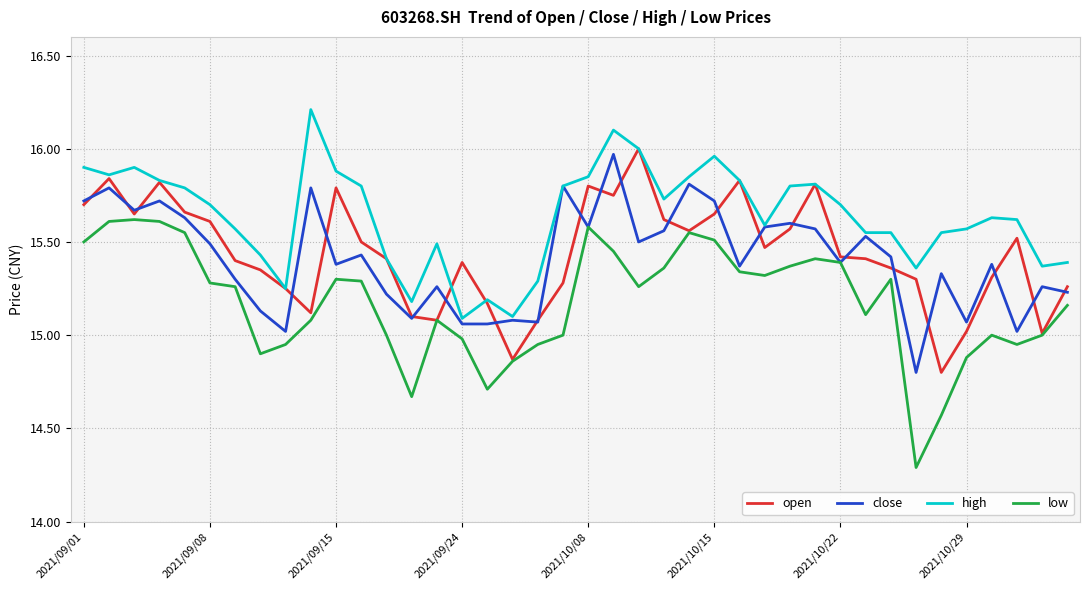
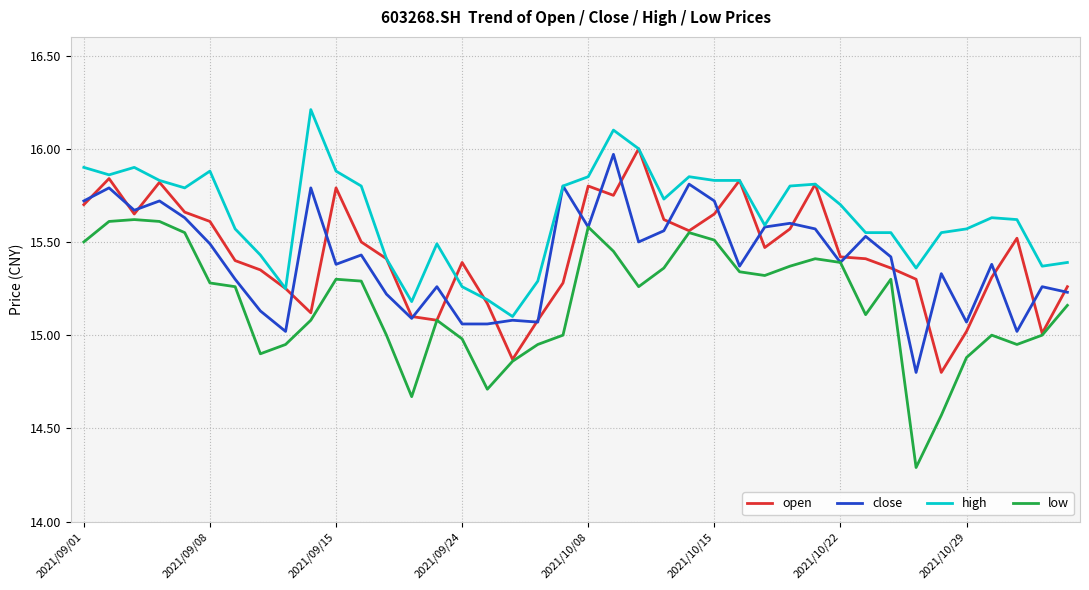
high, 2021/09/08: 15.70 -> 15.88
high, 2021/09/24: 15.09 -> 15.26
high, 2021/10/15: 15.96 -> 15.83
